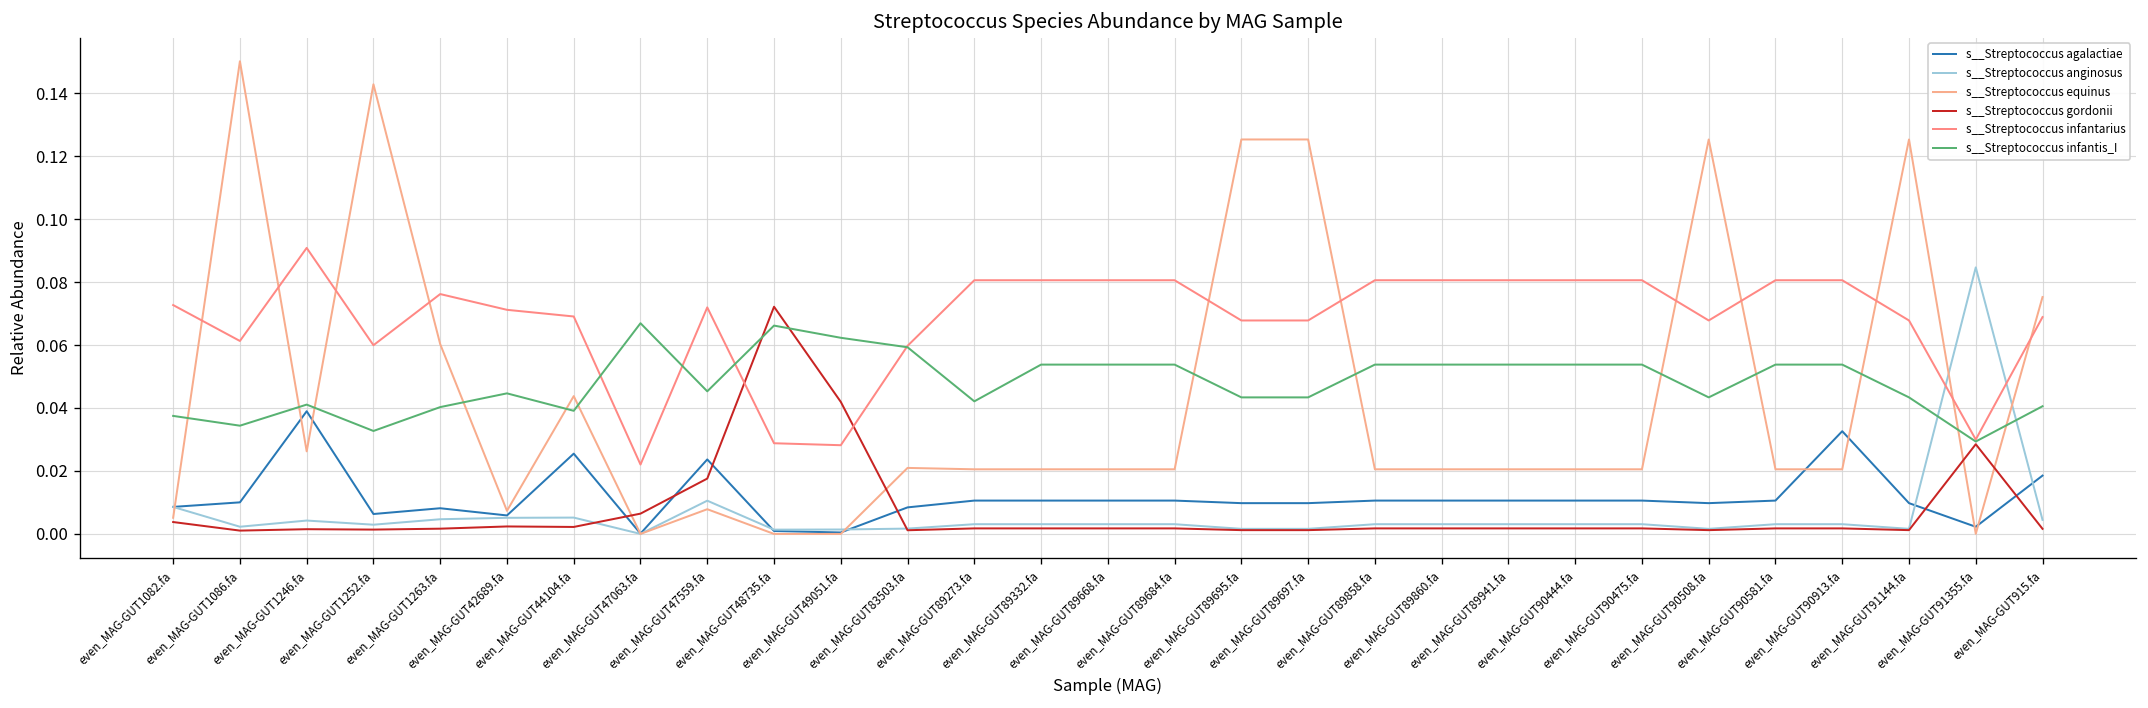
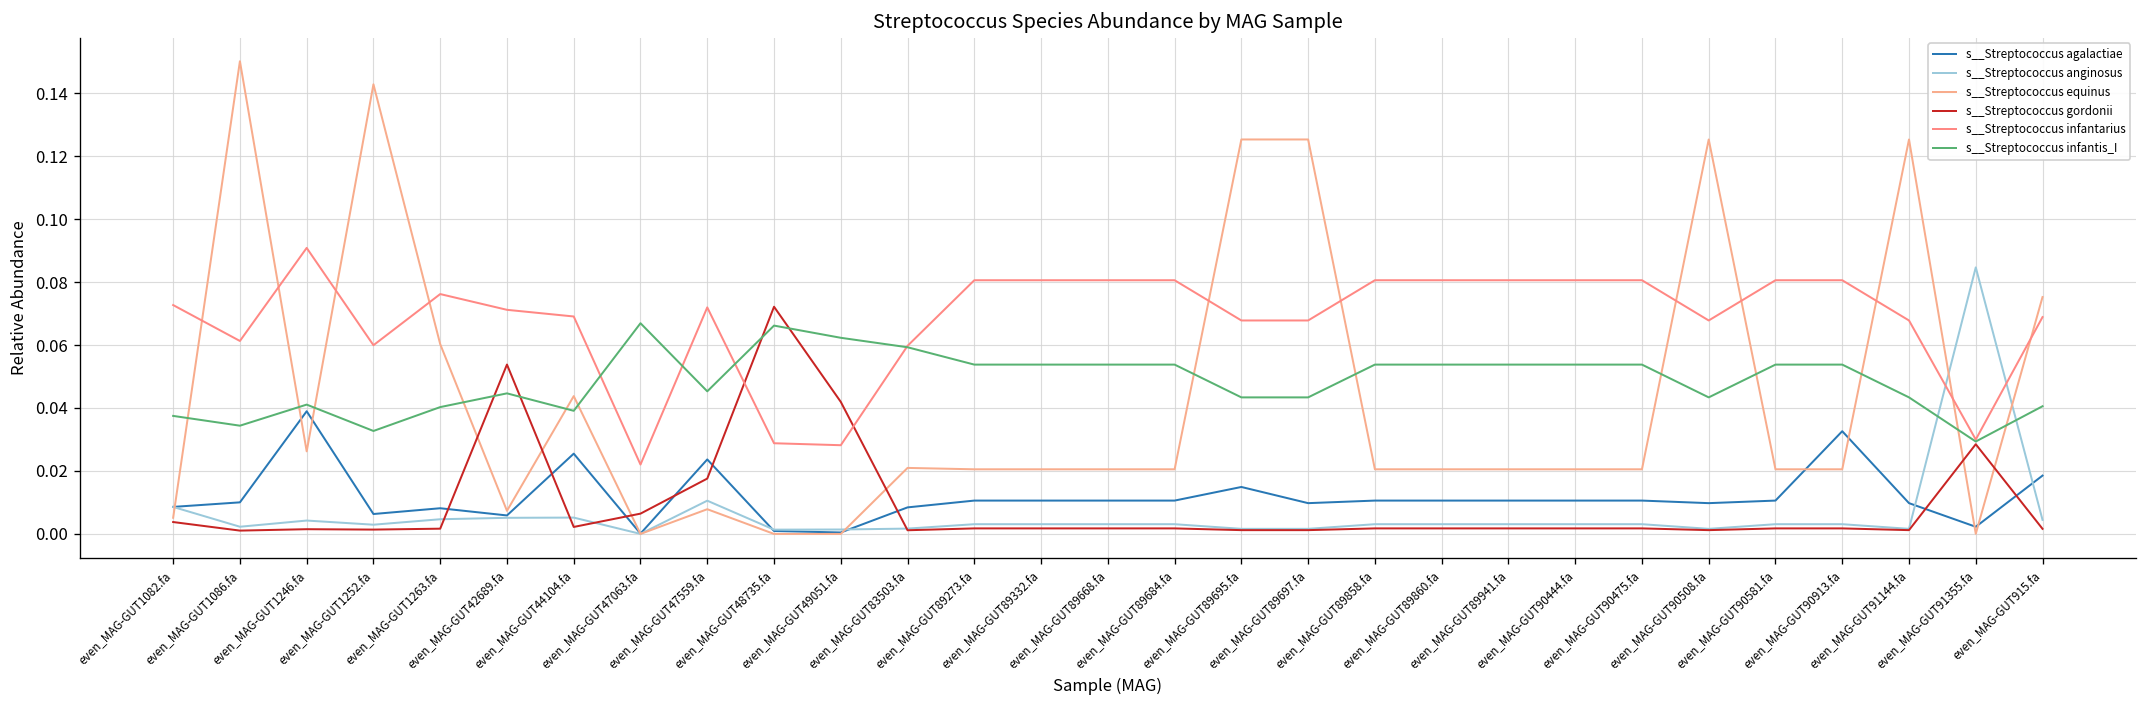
s__Streptococcus gordonii, even_MAG-GUT42689.fa: 0.002 -> 0.054
s__Streptococcus infantis_I, even_MAG-GUT89273.fa: 0.042 -> 0.054
s__Streptococcus agalactiae, even_MAG-GUT89695.fa: 0.010 -> 0.015
